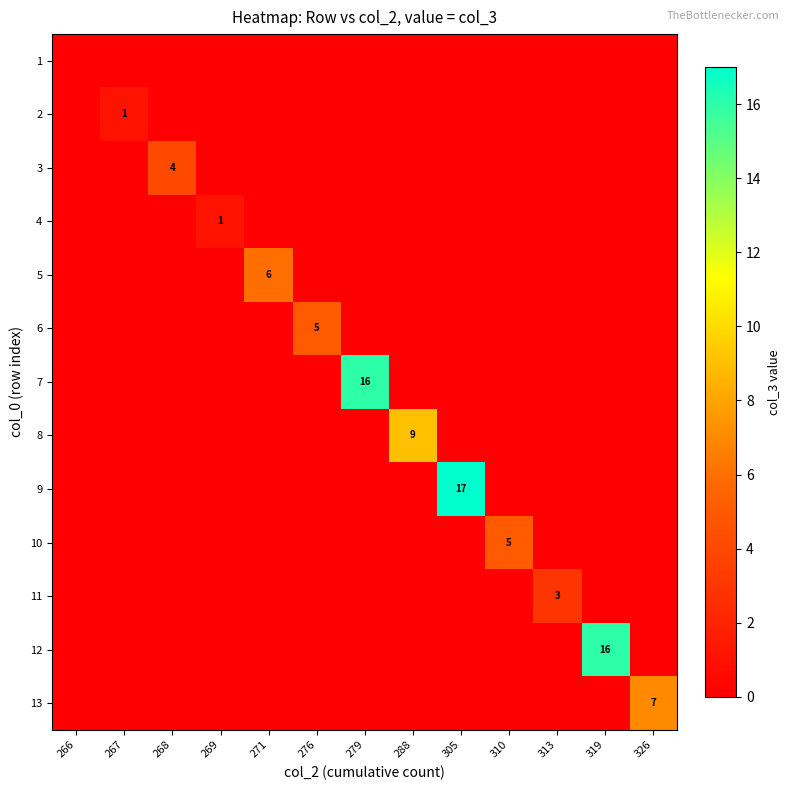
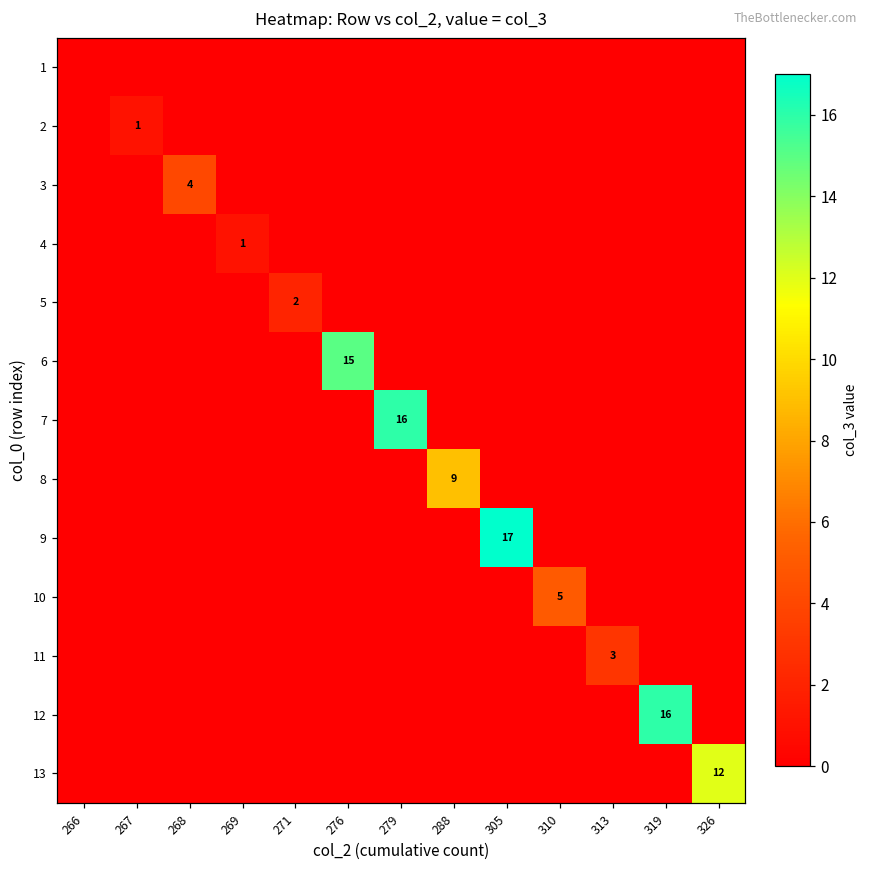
5, 271: 6 -> 2
6, 276: 5 -> 15
13, 326: 7 -> 12
